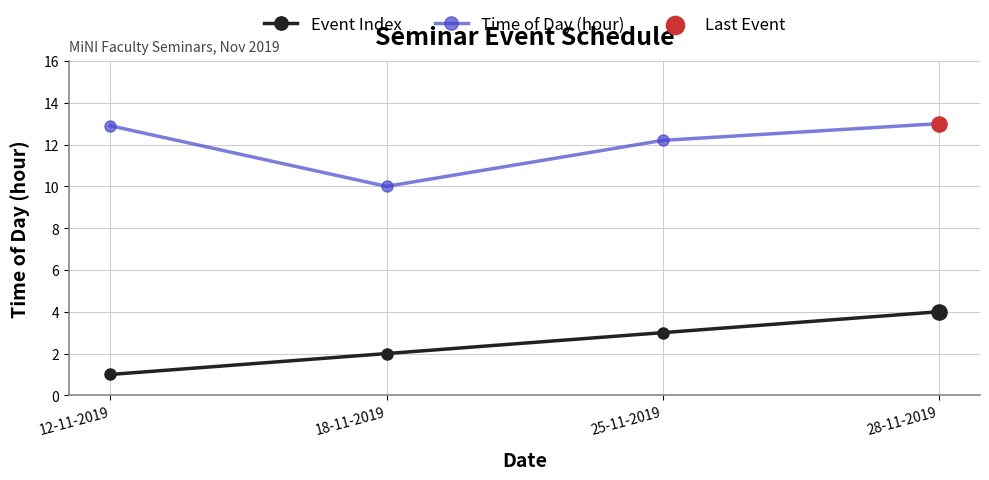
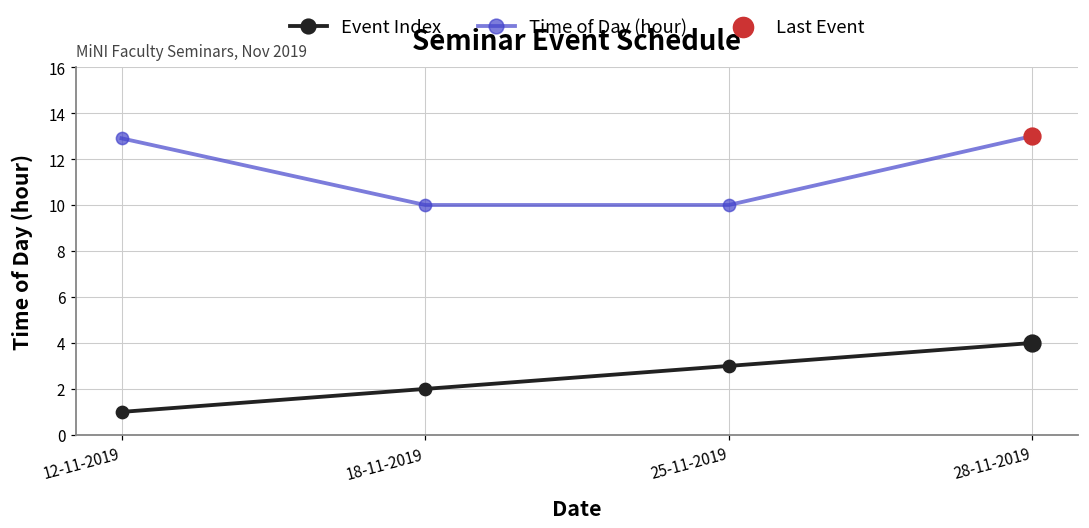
Time of Day (hour), 25-11-2019: 12.2 -> 10.0
